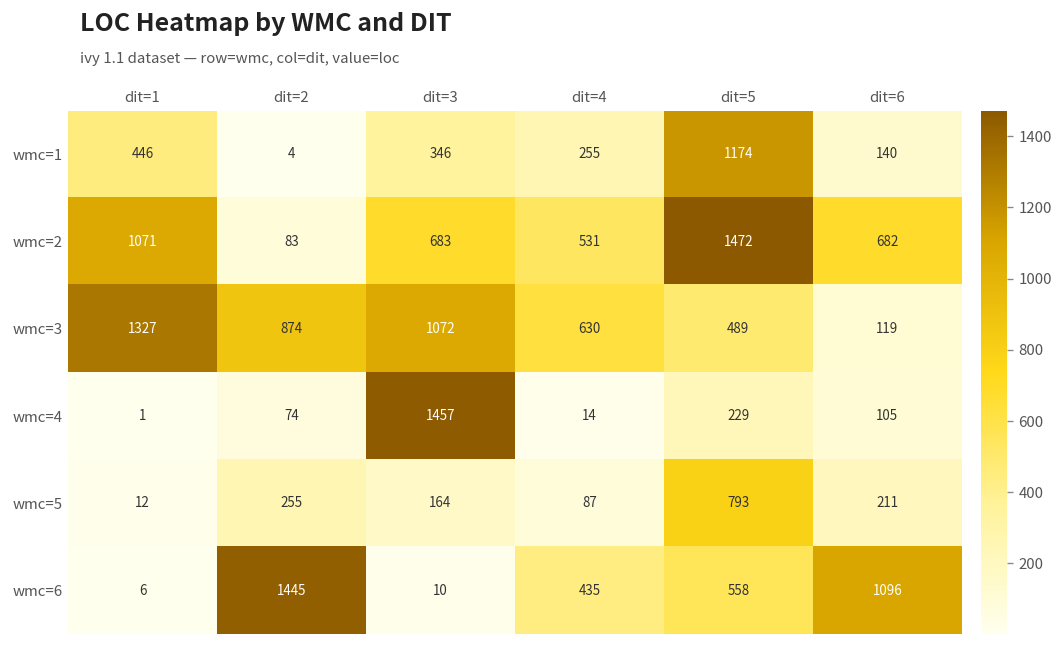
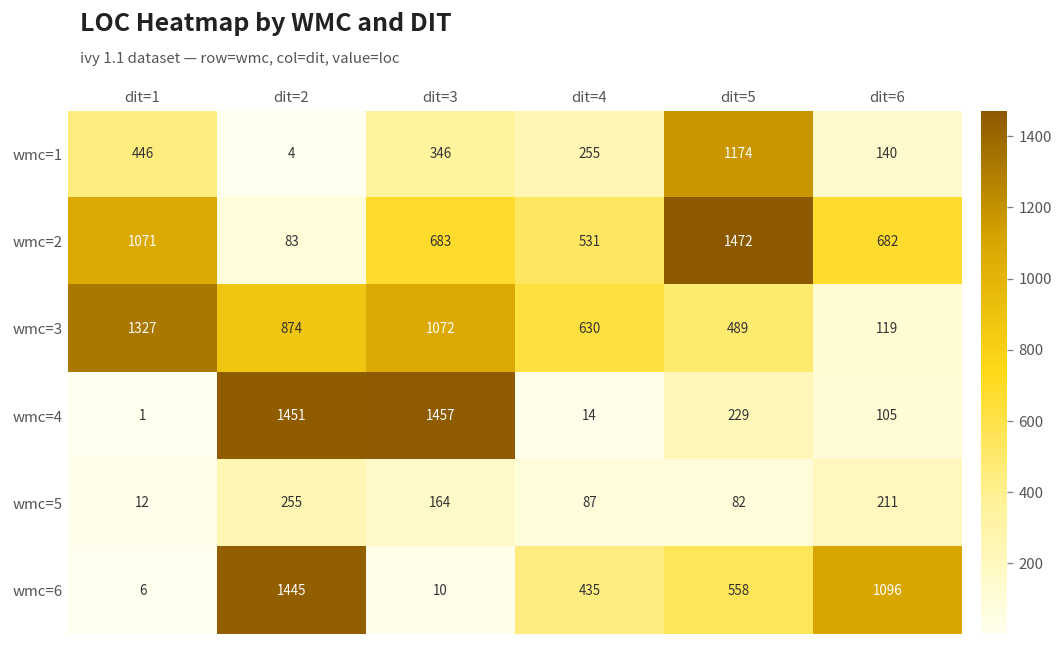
wmc=4, dit=2: 74 -> 1451
wmc=5, dit=5: 793 -> 82
